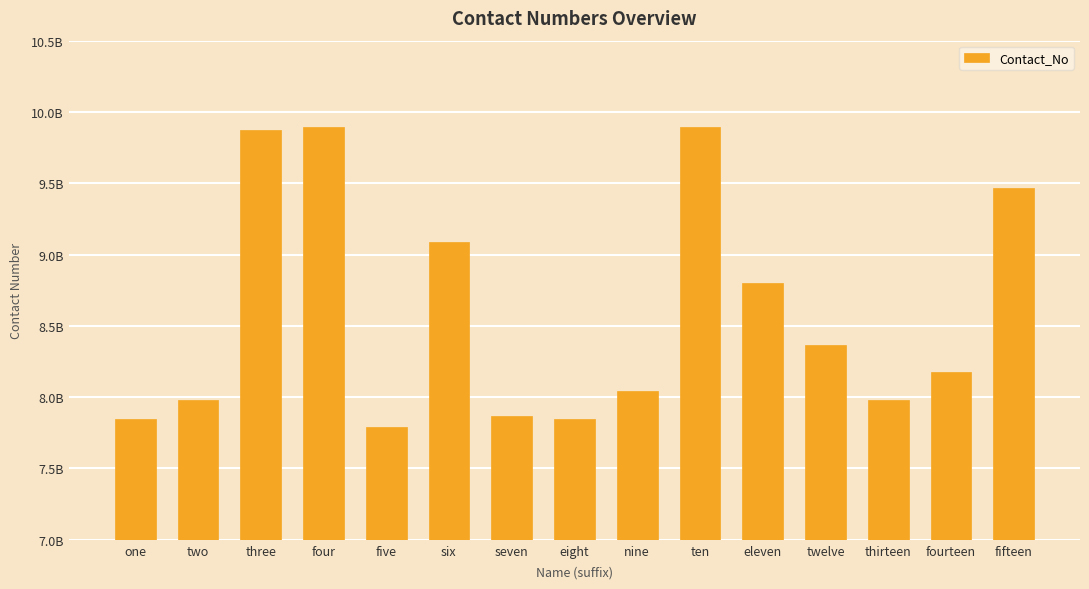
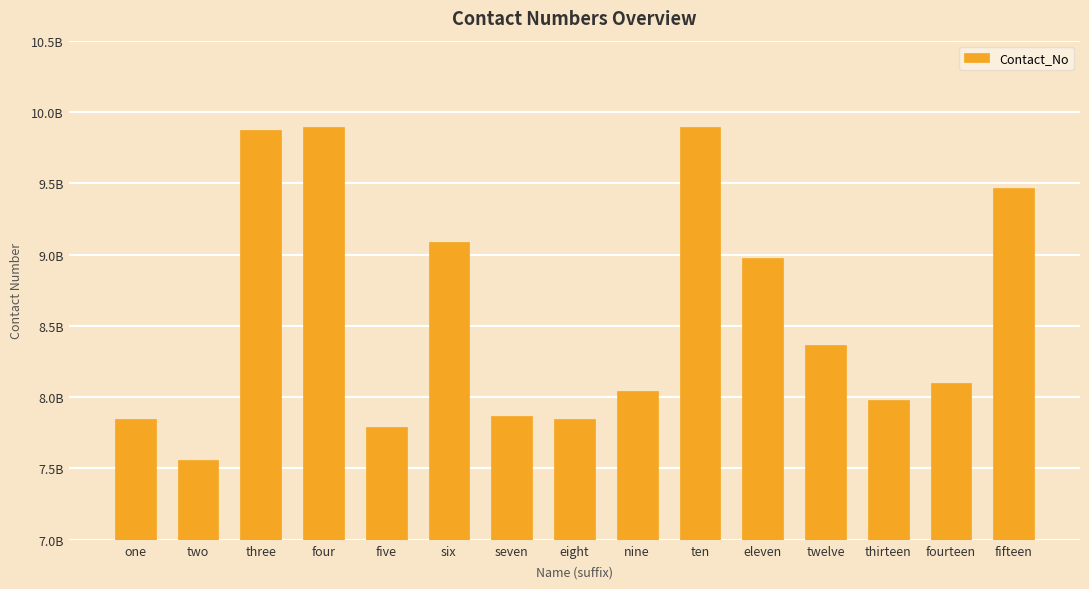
two: 7980000000 -> 7560000000
eleven: 8800000000 -> 8970000000
fourteen: 8180000000 -> 8100000000
